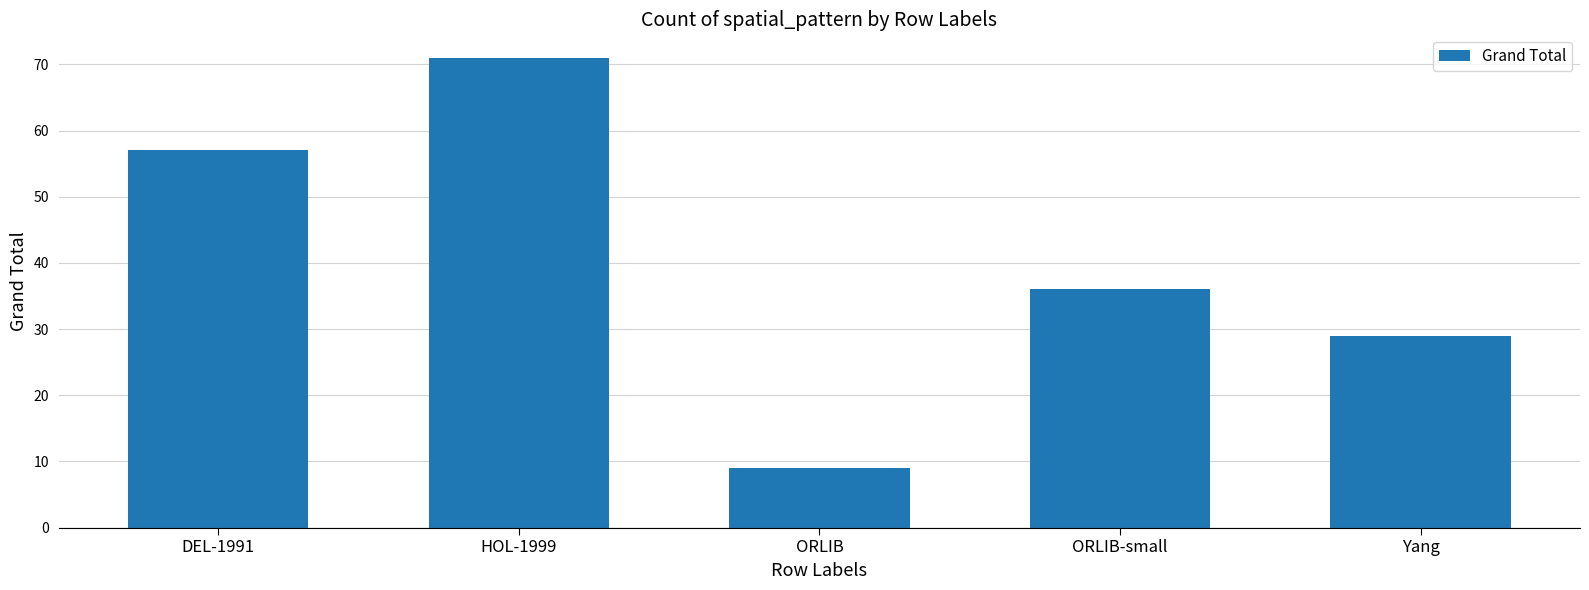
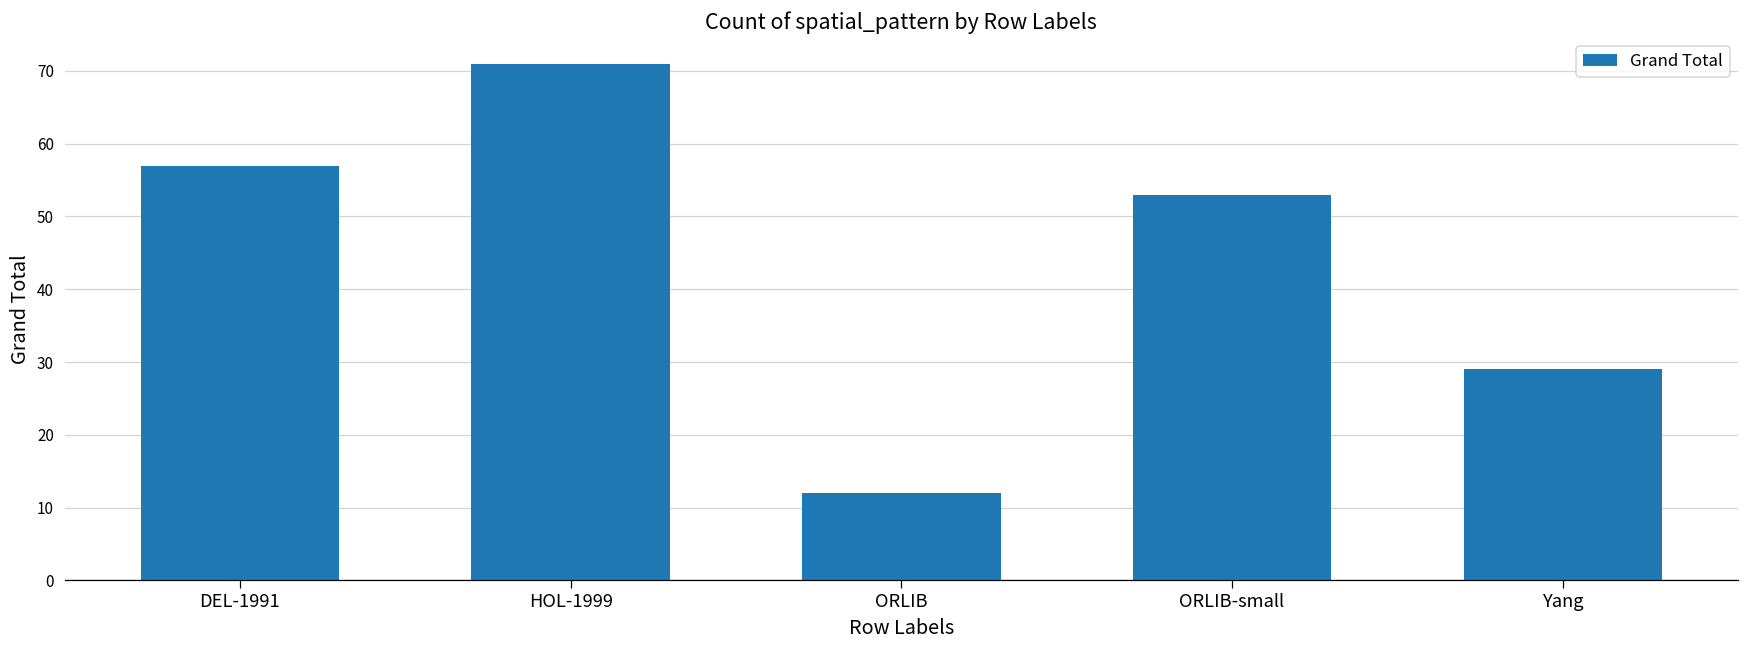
ORLIB: 9 -> 12
ORLIB-small: 36 -> 53
